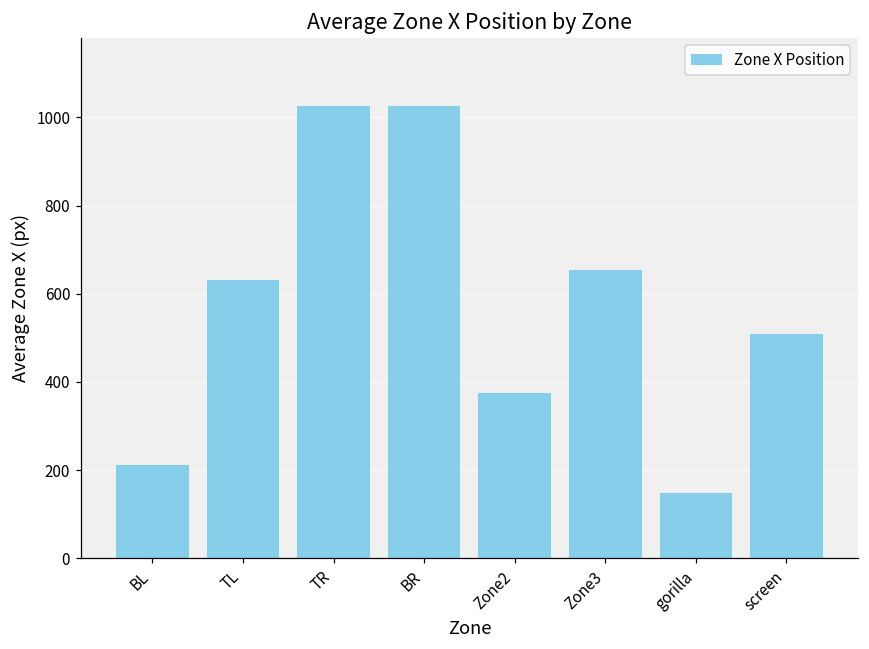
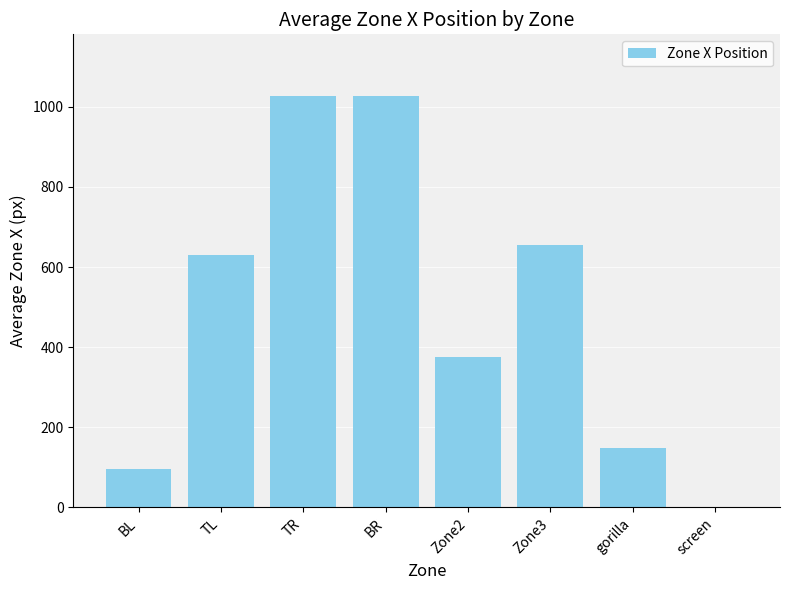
BL: 210 -> 100
screen: 510 -> 0
